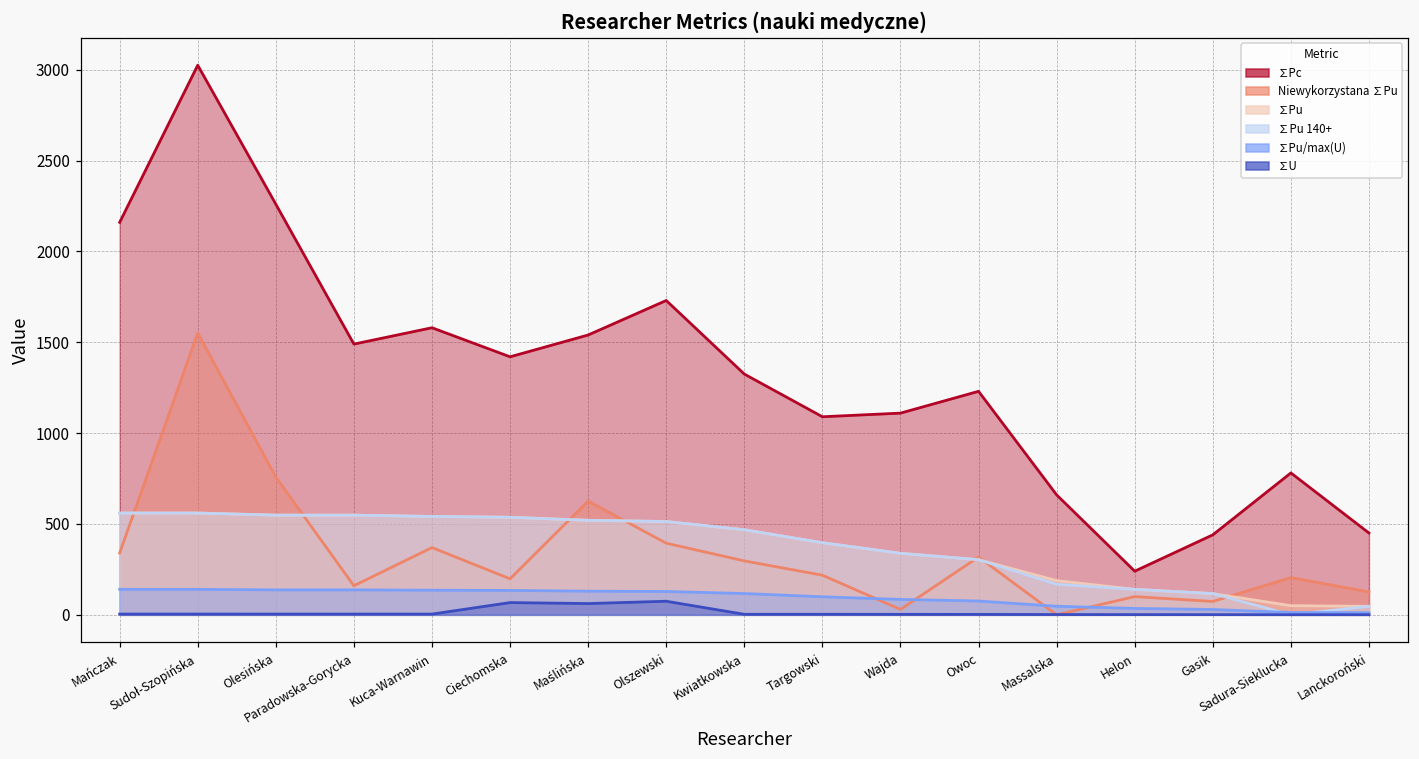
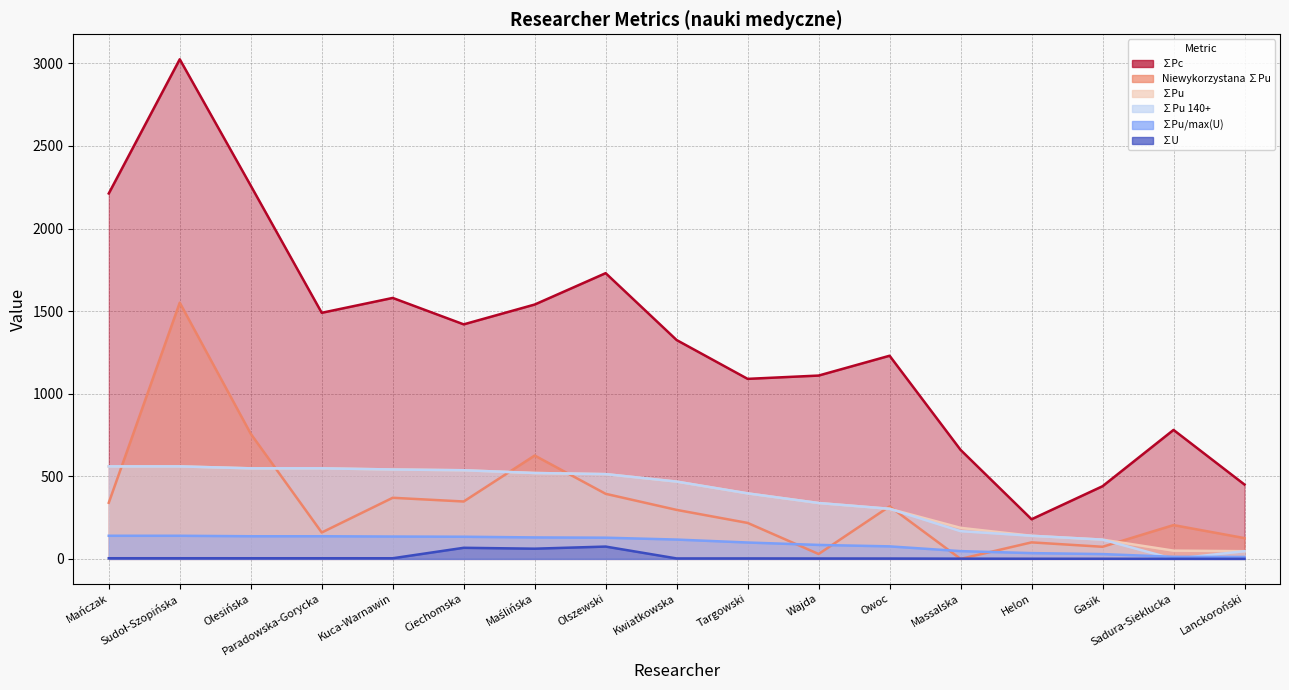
∑Pc, Mańczak: 2160 -> 2210
Niewykorzystana ∑Pu, Ciechomska: 200 -> 350
